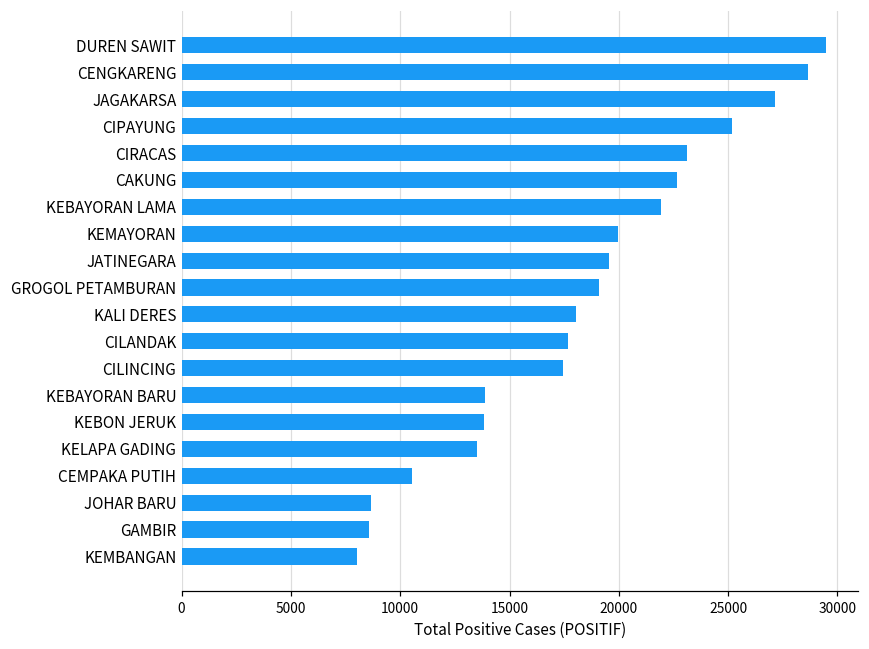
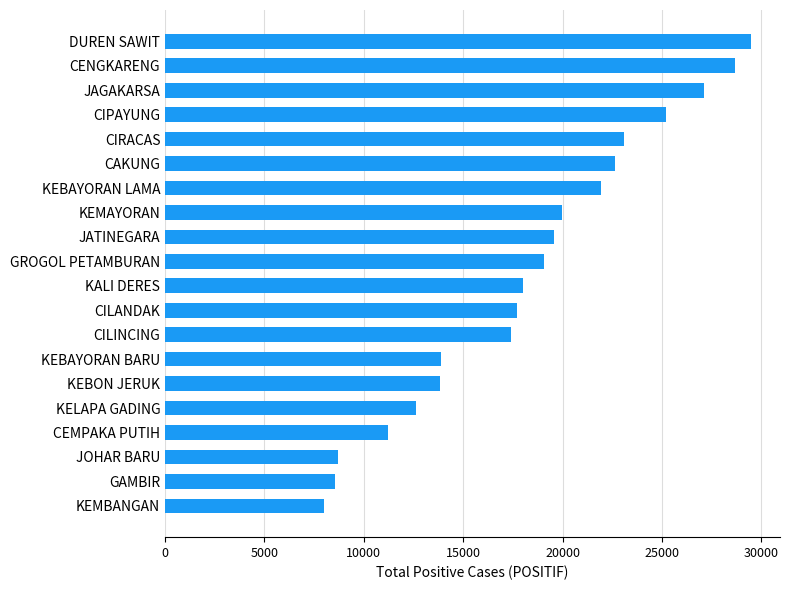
KELAPA GADING: 13500 -> 12600
CEMPAKA PUTIH: 10500 -> 11200
